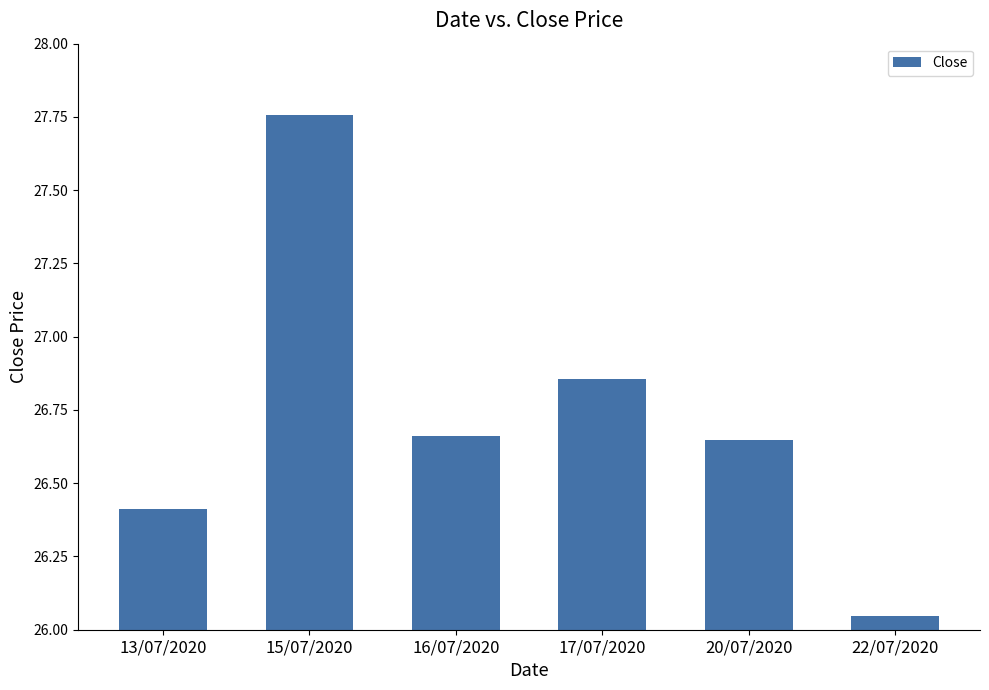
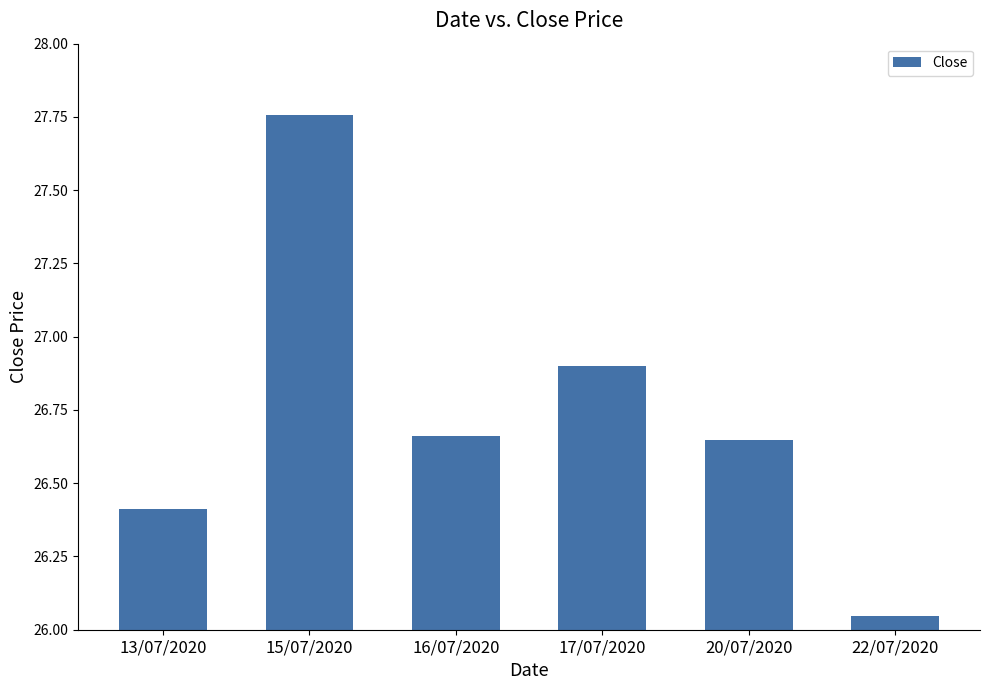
17/07/2020: 26.86 -> 26.90
